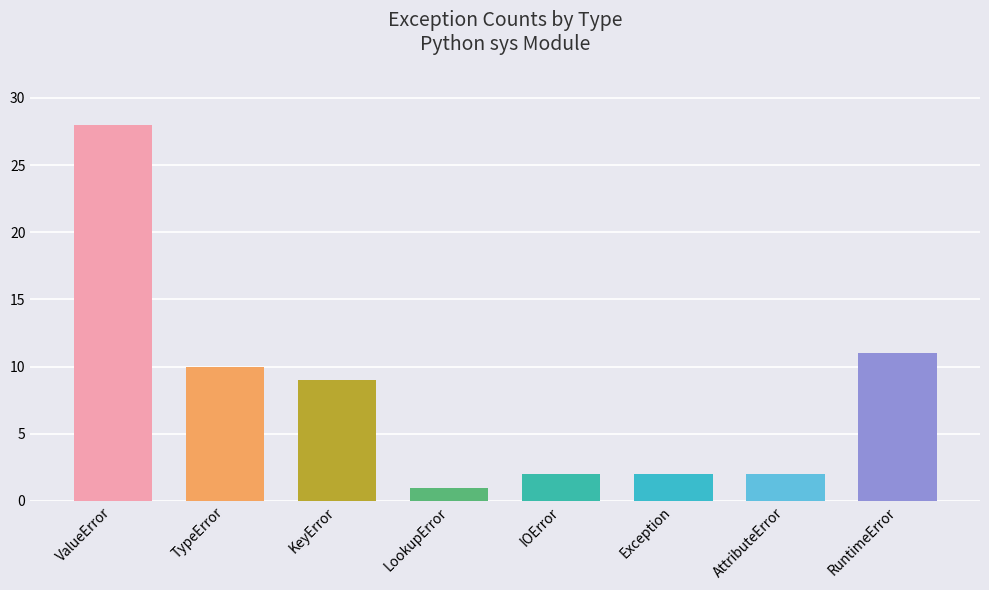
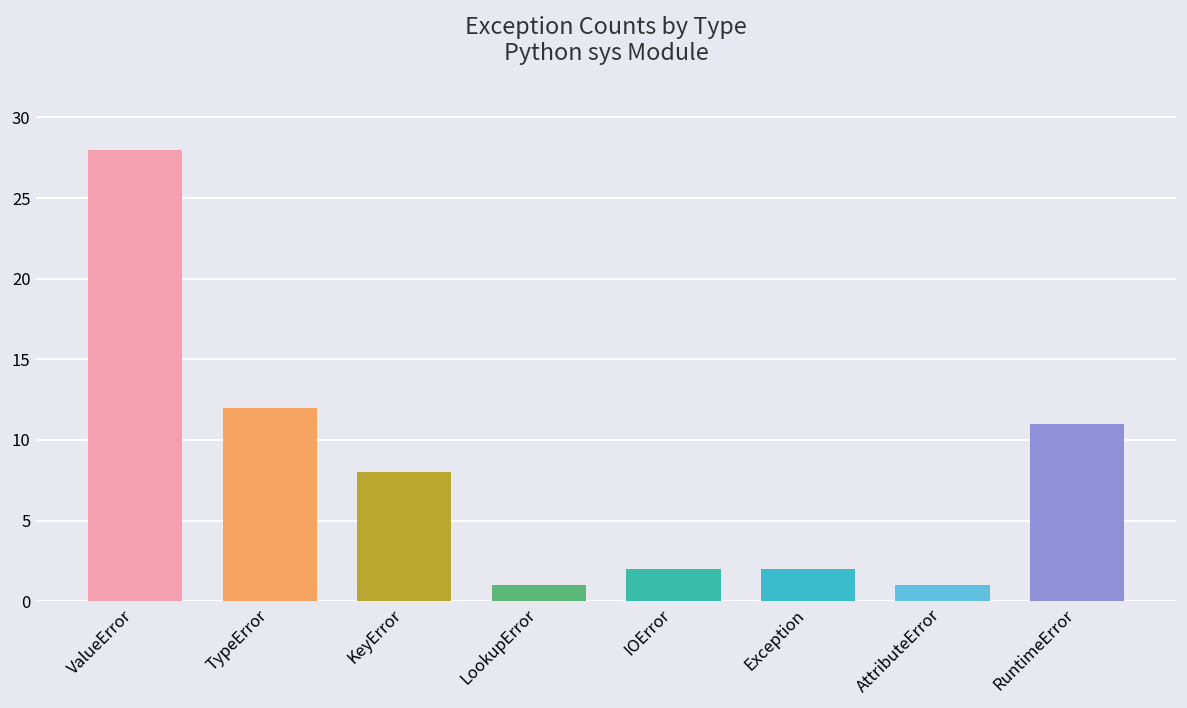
TypeError: 10 -> 12
KeyError: 9 -> 8
AttributeError: 2 -> 1
